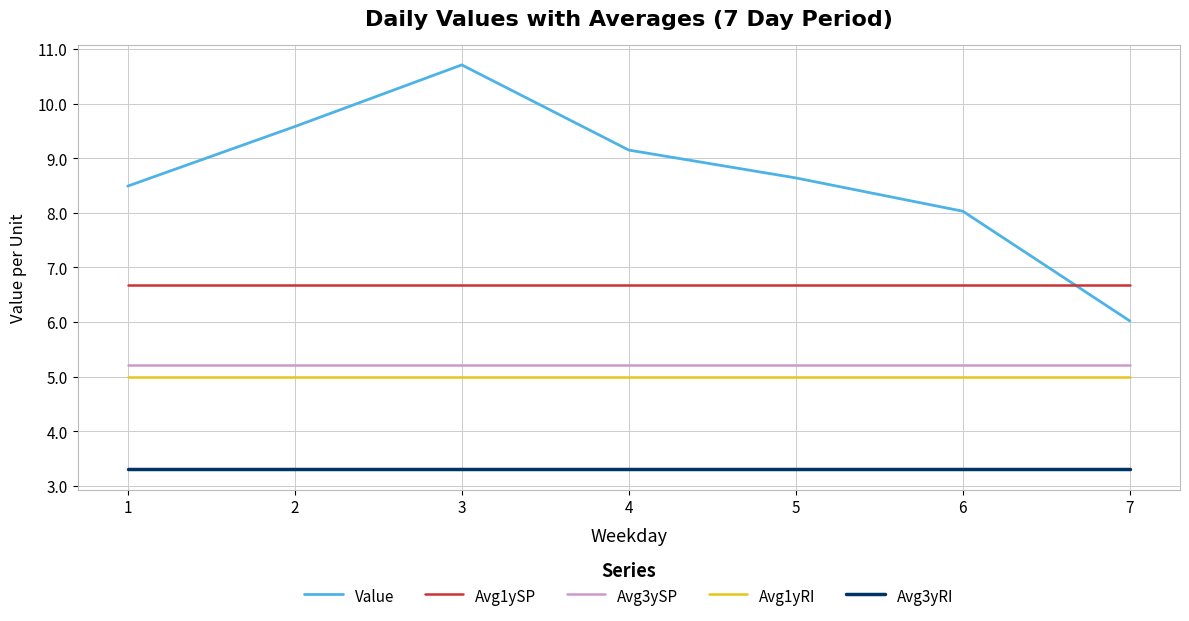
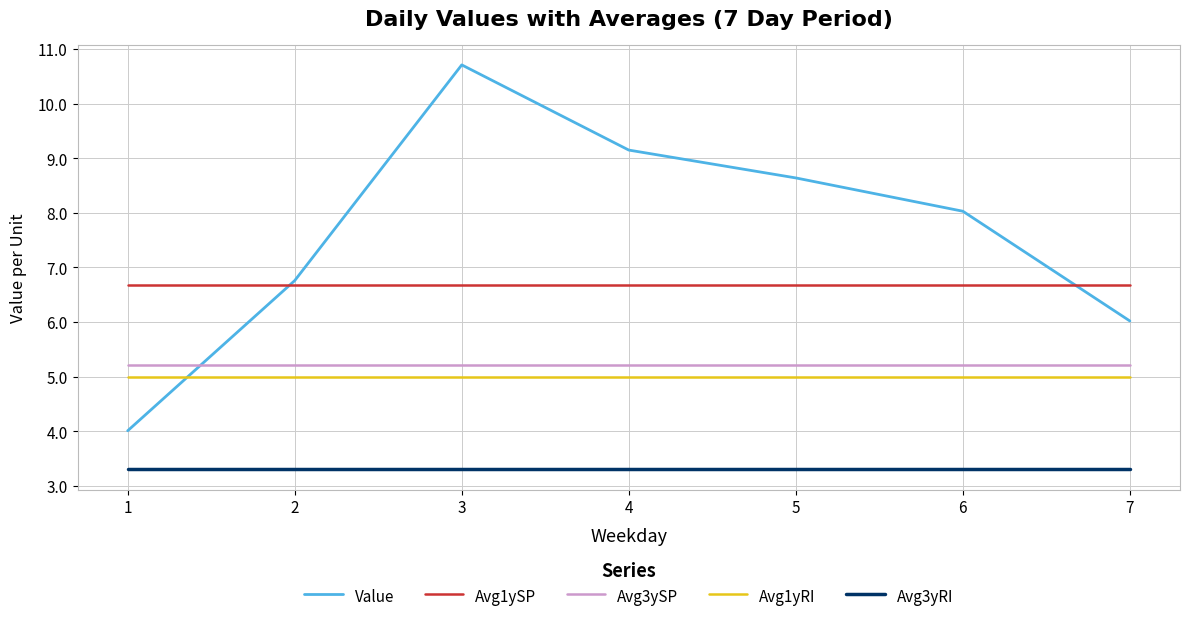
Value, 1: 8.5 -> 4.0
Value, 2: 9.6 -> 6.8
